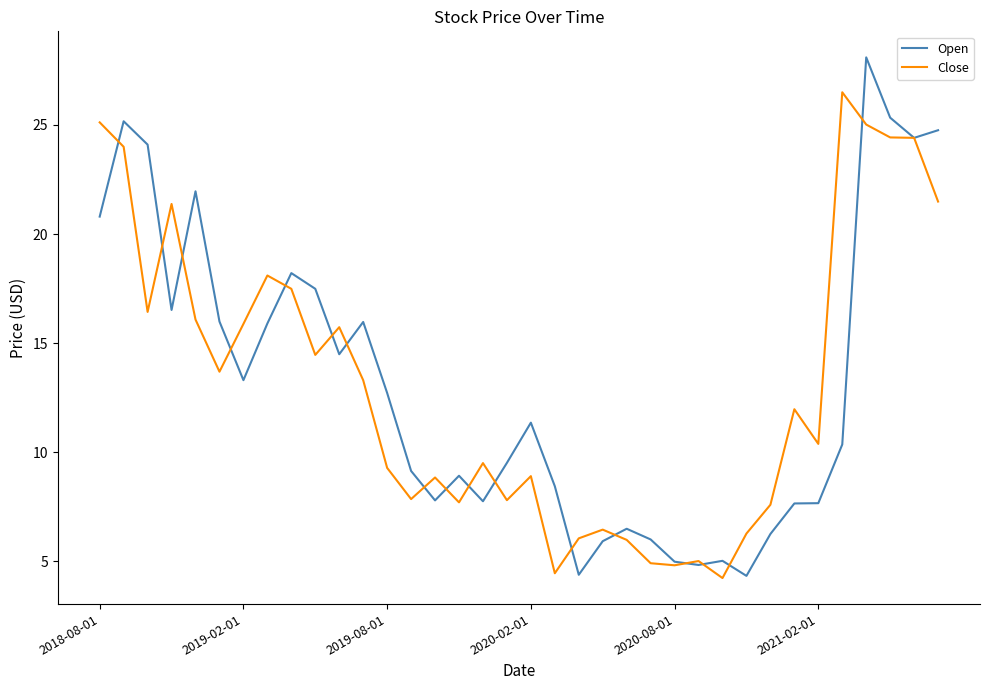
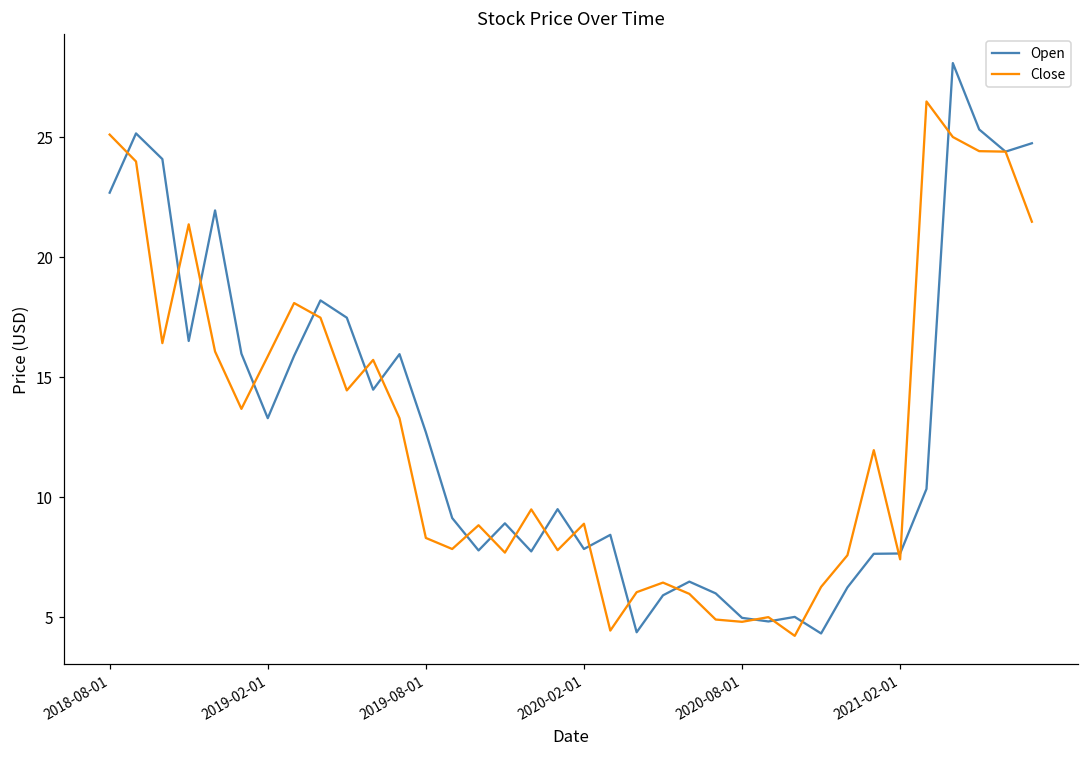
Open, 2018-08-01: 20.8 -> 22.7
Close, 2019-08-01: 9.3 -> 8.3
Open, 2020-02-01: 11.4 -> 7.8
Close, 2021-02-01: 10.4 -> 7.4
